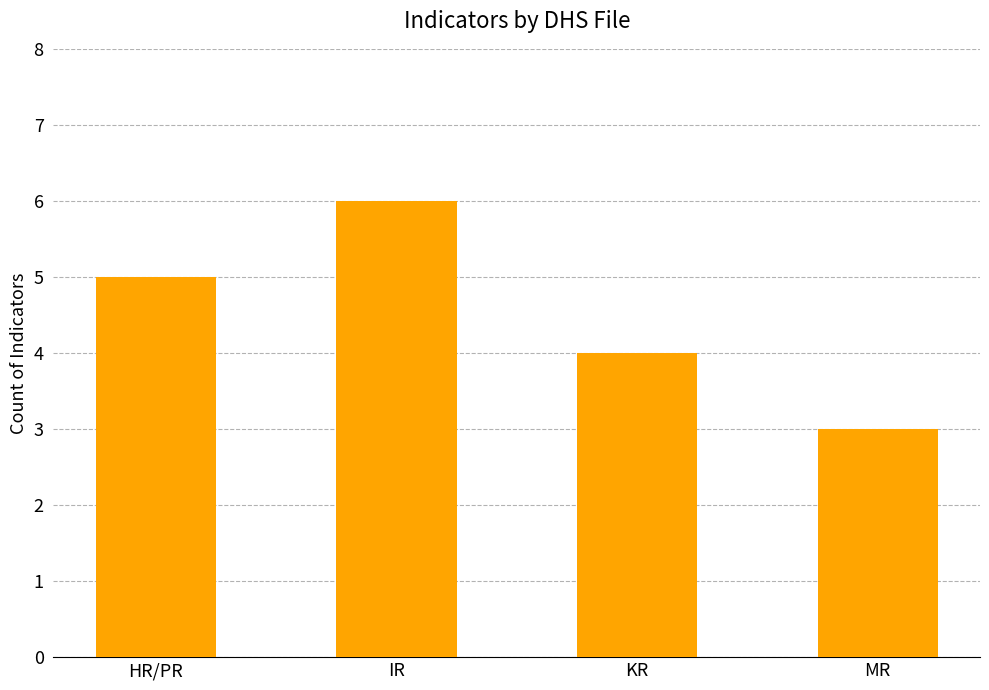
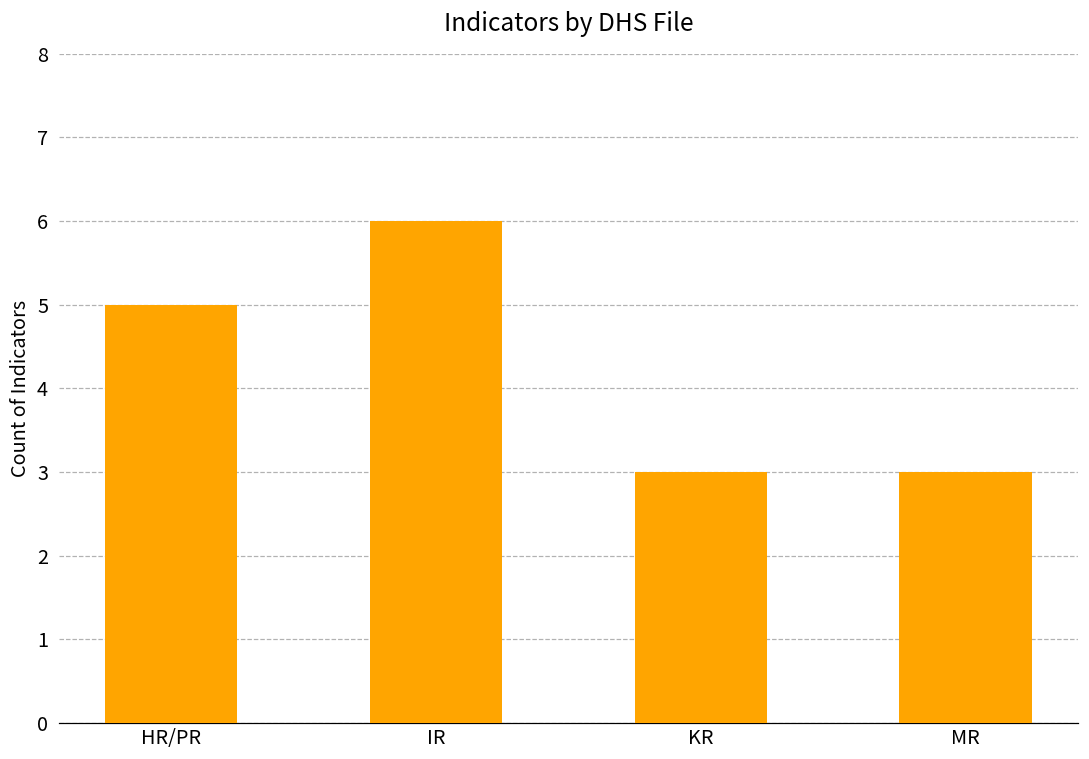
KR: 4 -> 3
